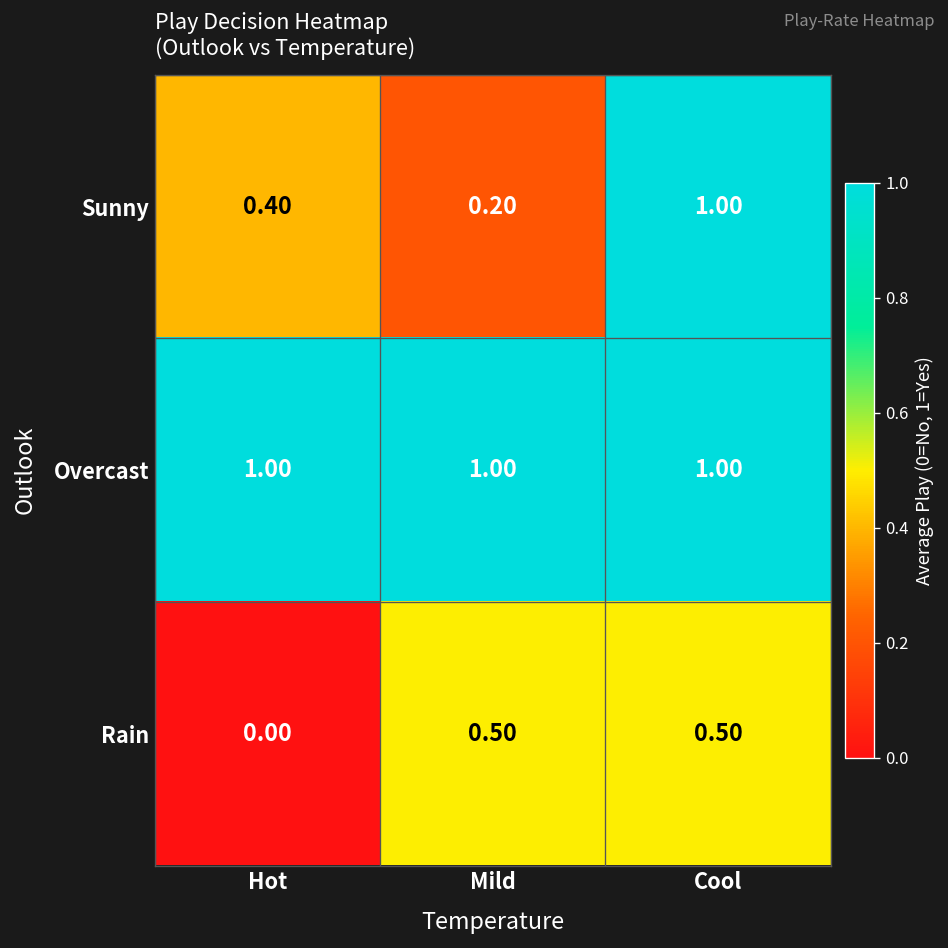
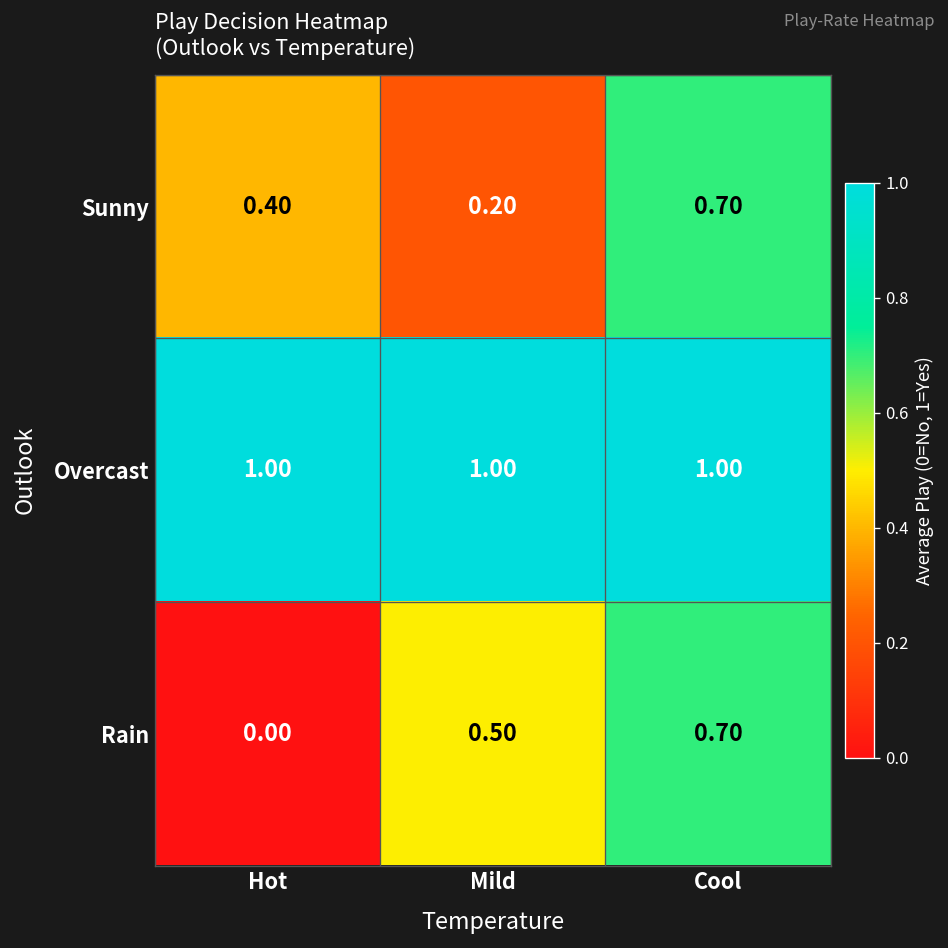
Sunny, Cool: 1.00 -> 0.70
Rain, Cool: 0.50 -> 0.70
